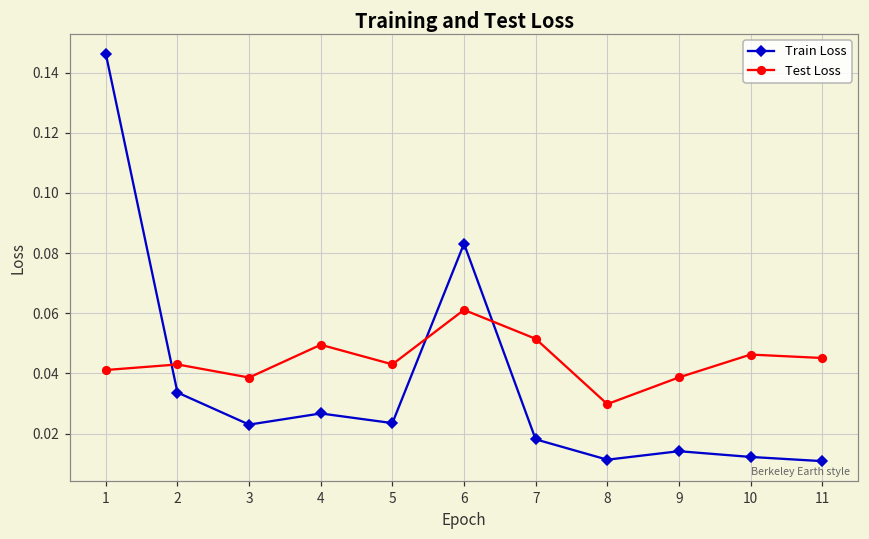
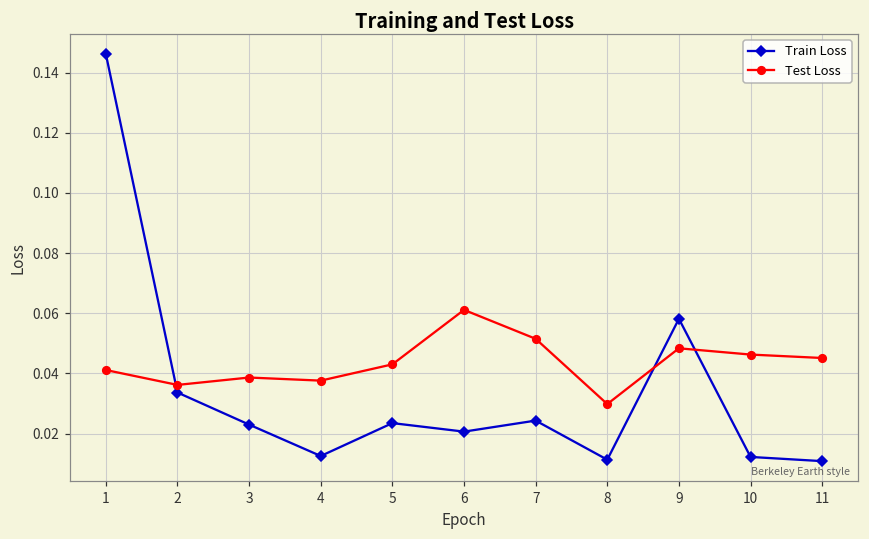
Test Loss, 2: 0.043 -> 0.036
Train Loss, 4: 0.027 -> 0.013
Test Loss, 4: 0.050 -> 0.038
Train Loss, 6: 0.083 -> 0.021
Train Loss, 7: 0.018 -> 0.024
Train Loss, 9: 0.014 -> 0.058
Test Loss, 9: 0.039 -> 0.048
